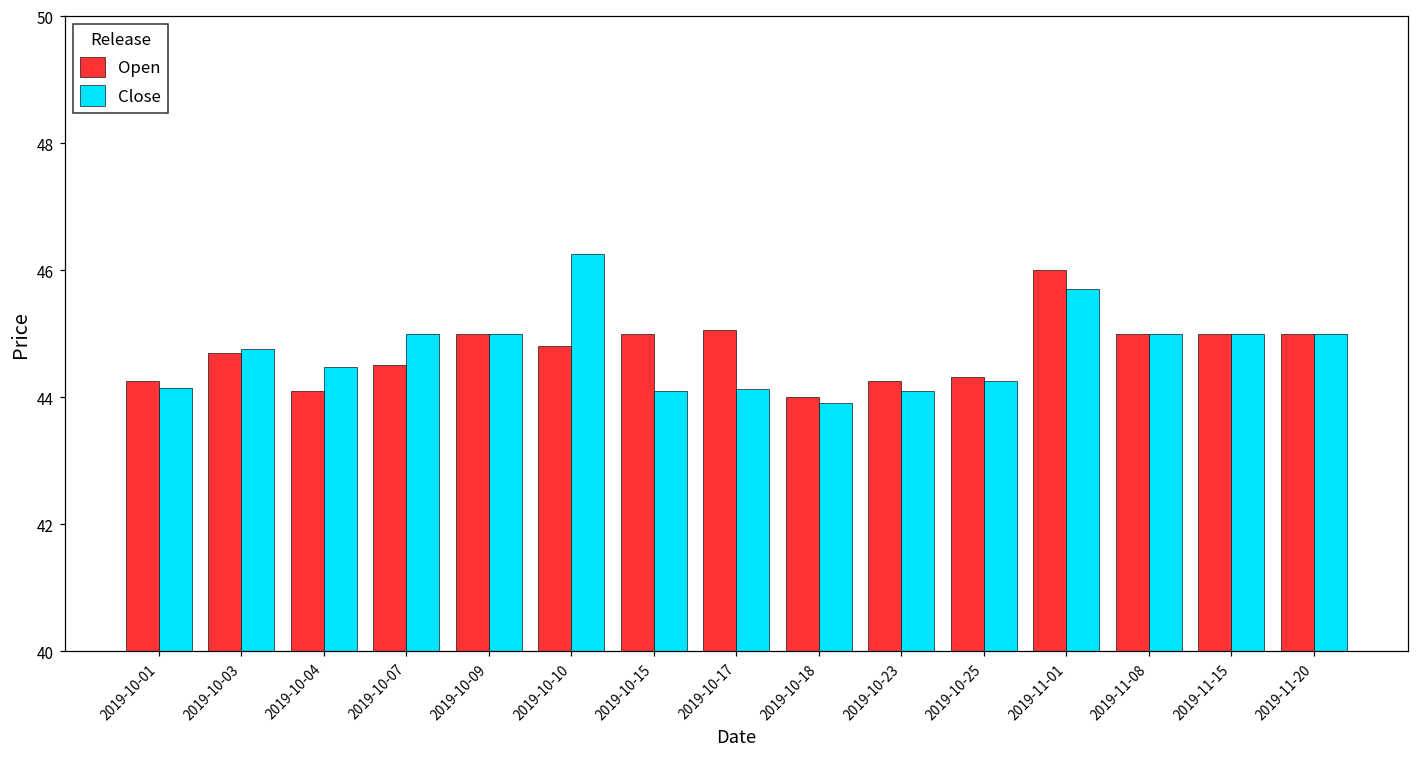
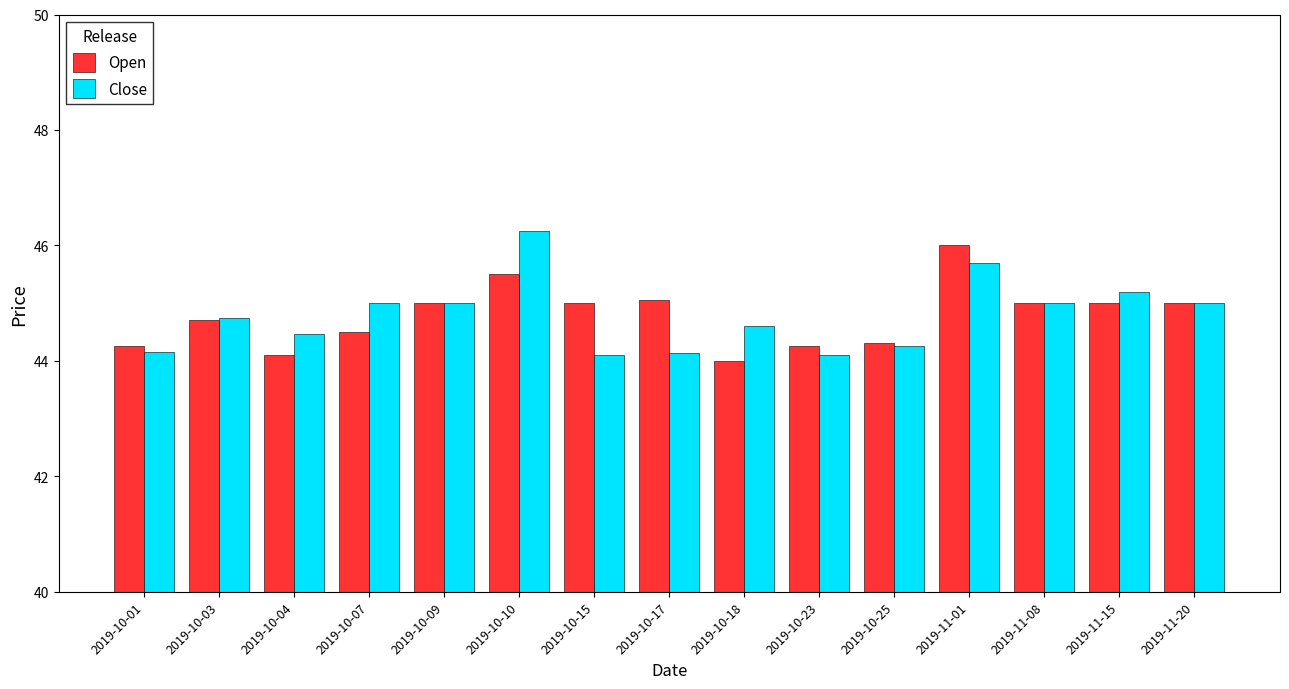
Open, 2019-10-10: 44.8 -> 45.5
Close, 2019-10-18: 43.9 -> 44.6
Close, 2019-11-15: 45.0 -> 45.2
